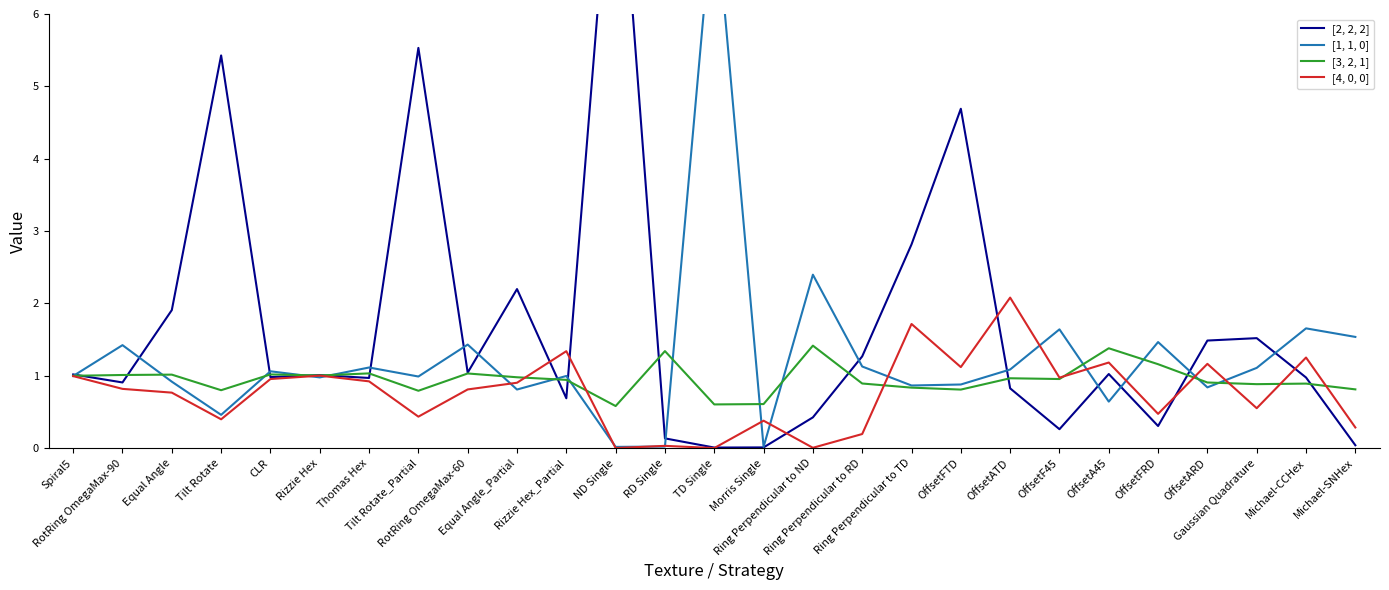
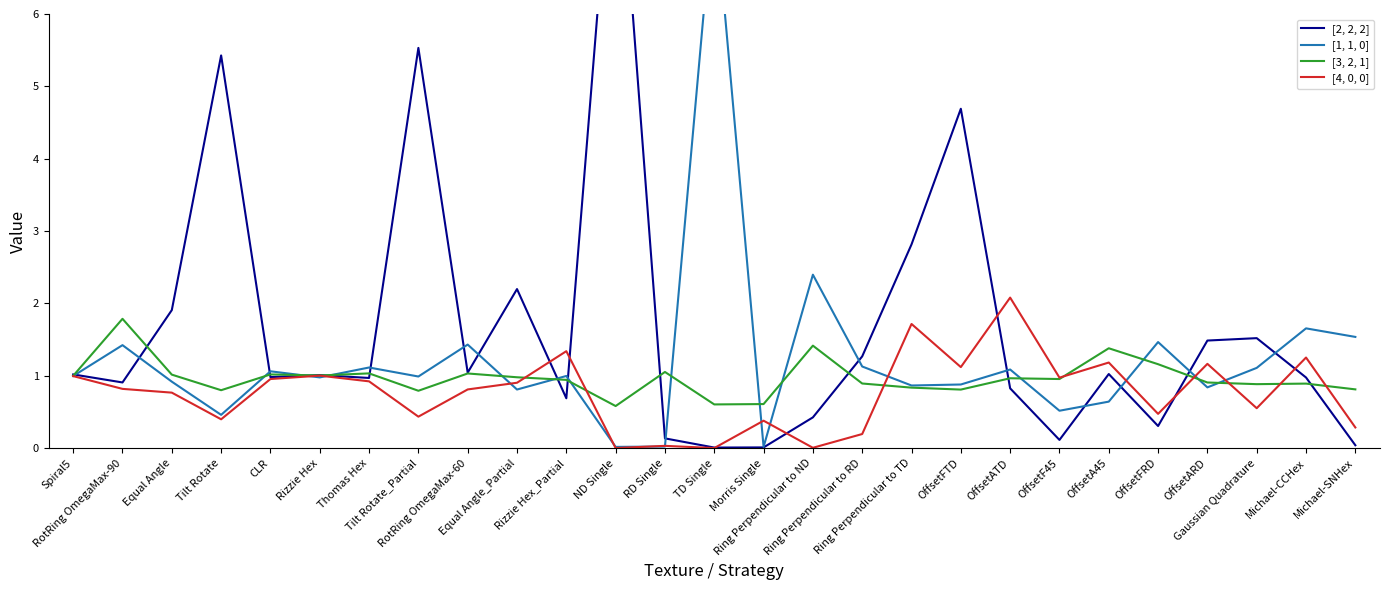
[3, 2, 1], RotRing OmegaMax-90: 1.0 -> 1.8
[3, 2, 1], RD Single: 1.3 -> 1.1
[2, 2, 2], OffsetF45: 0.3 -> 0.1
[1, 1, 0], OffsetF45: 1.6 -> 0.5
